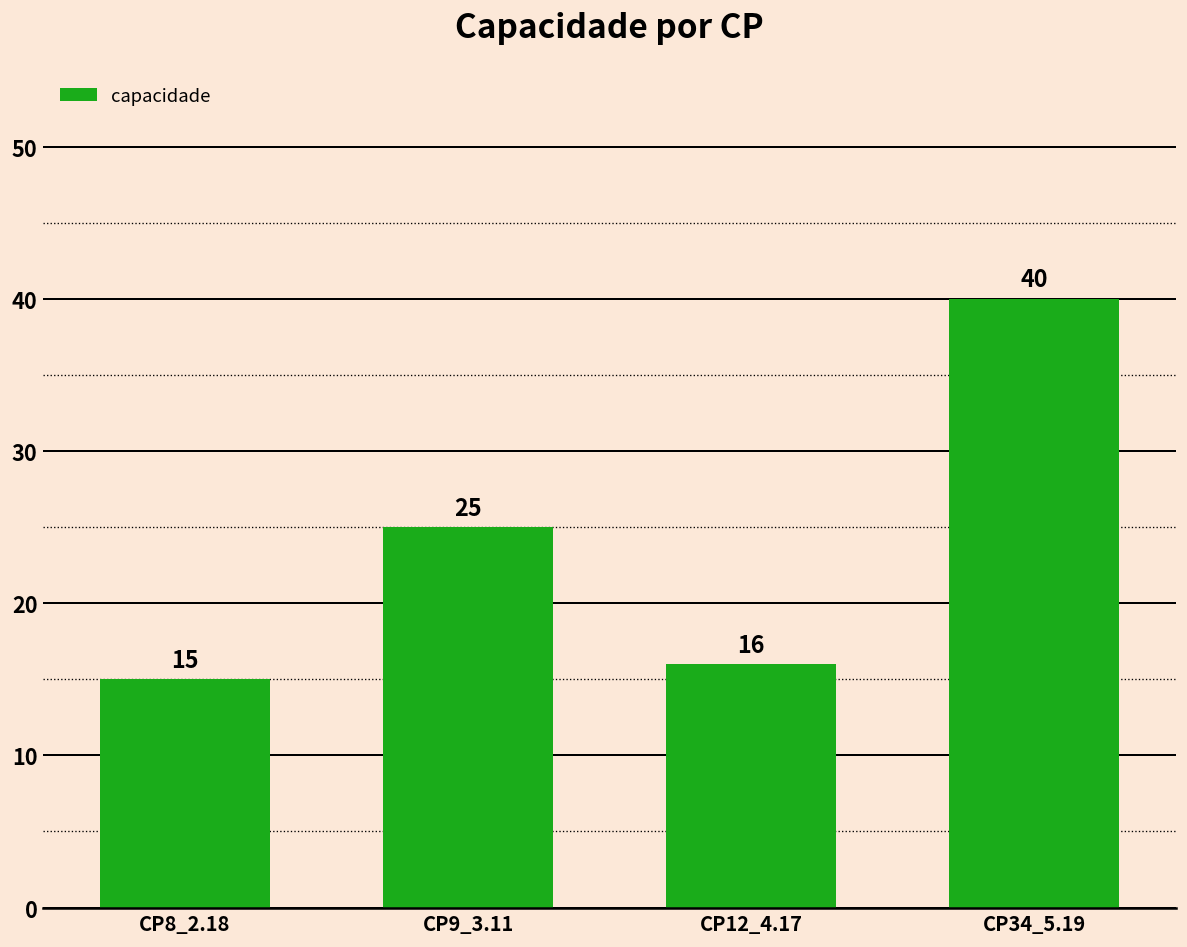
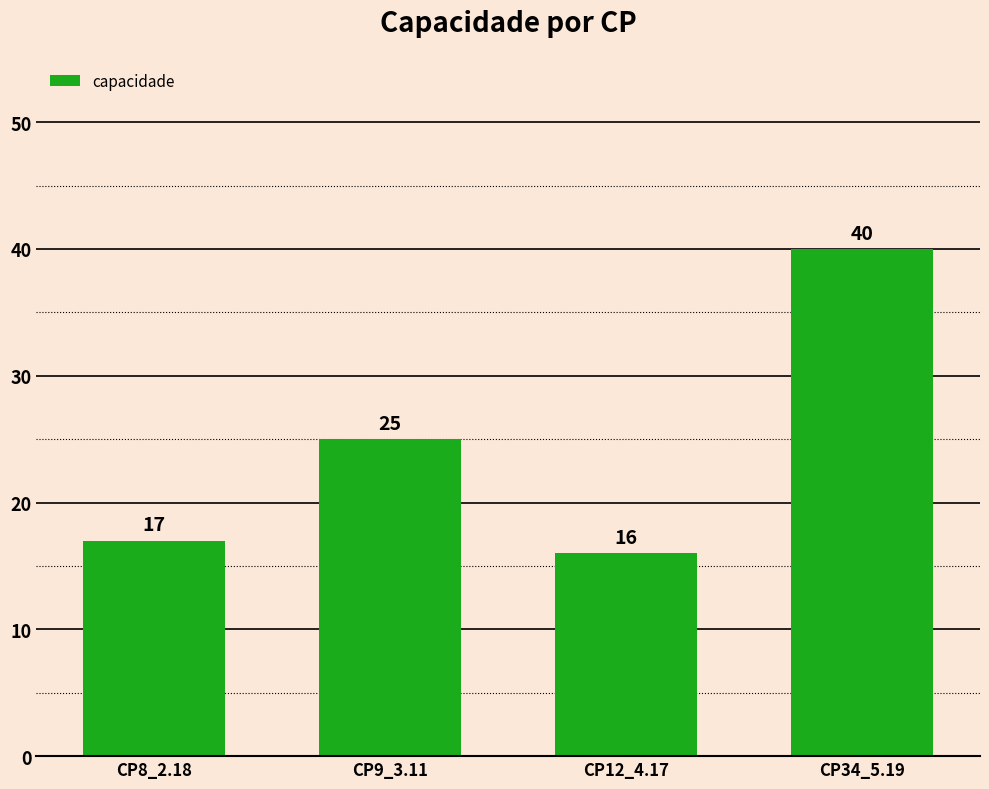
CP8_2.18: 15 -> 17
